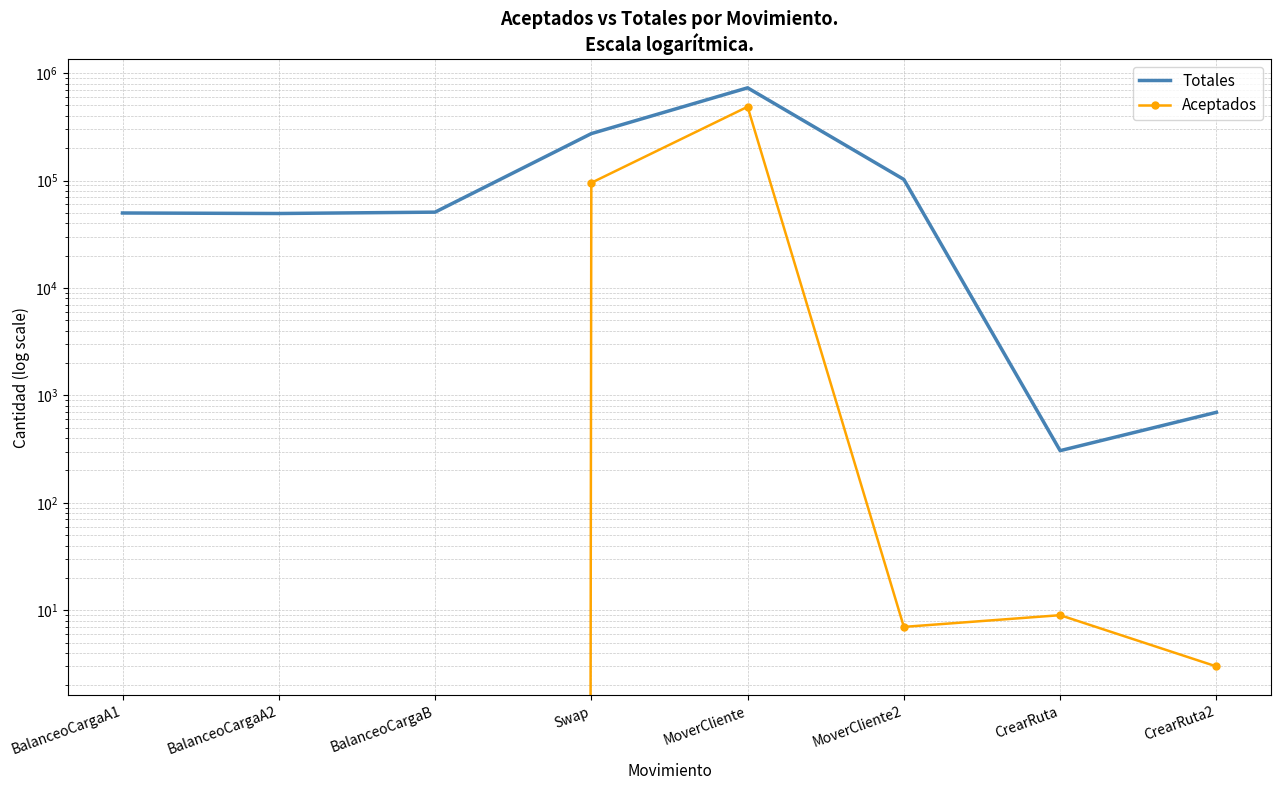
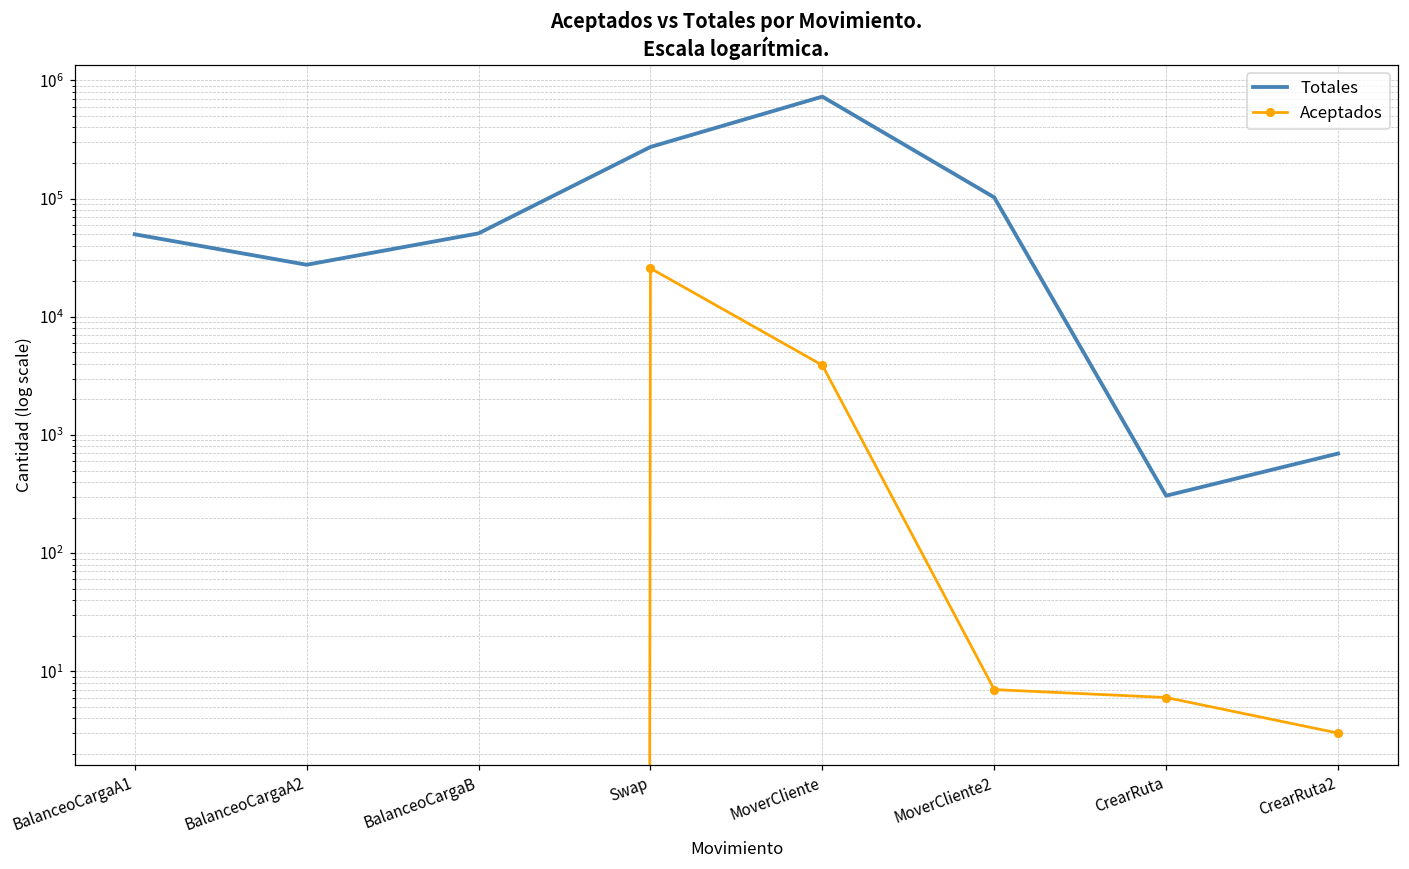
Totales, BalanceoCargaA2: 50000 -> 28000
Aceptados, Swap: 100000 -> 26000
Aceptados, MoverCliente: 500000 -> 3900
Aceptados, CrearRuta: 9 -> 6
